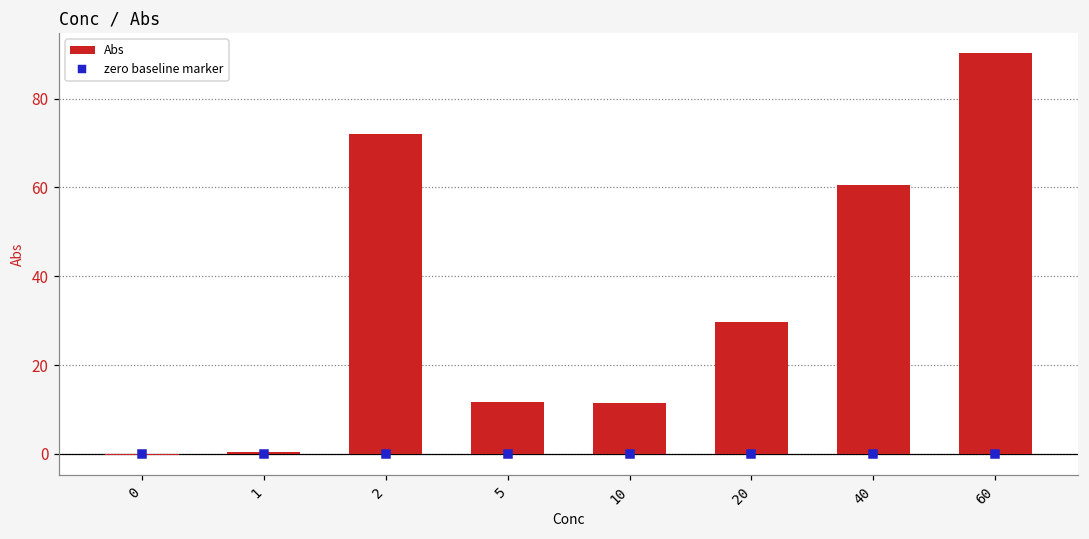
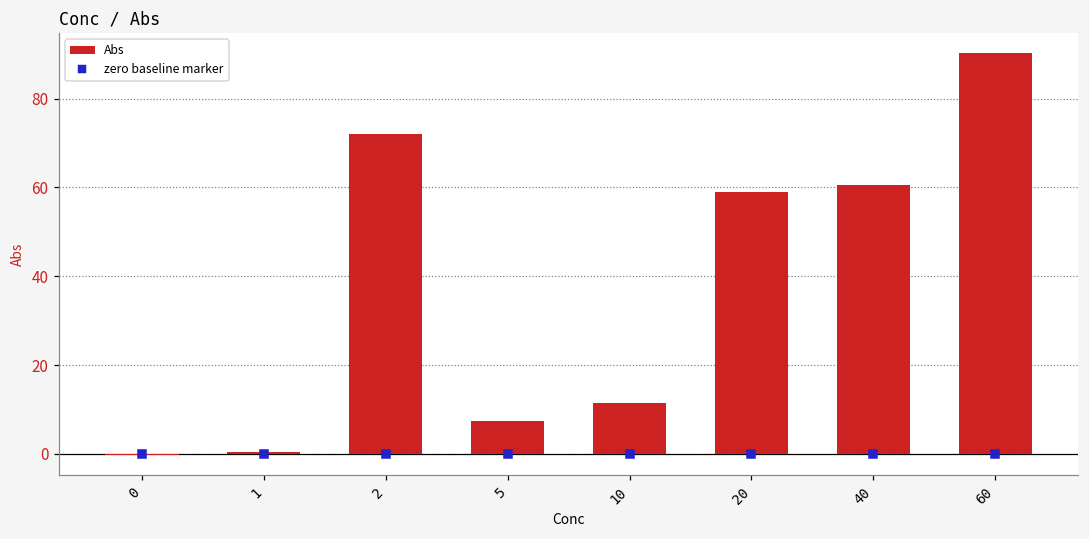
Abs, 5: 12 -> 7
Abs, 20: 30 -> 59
